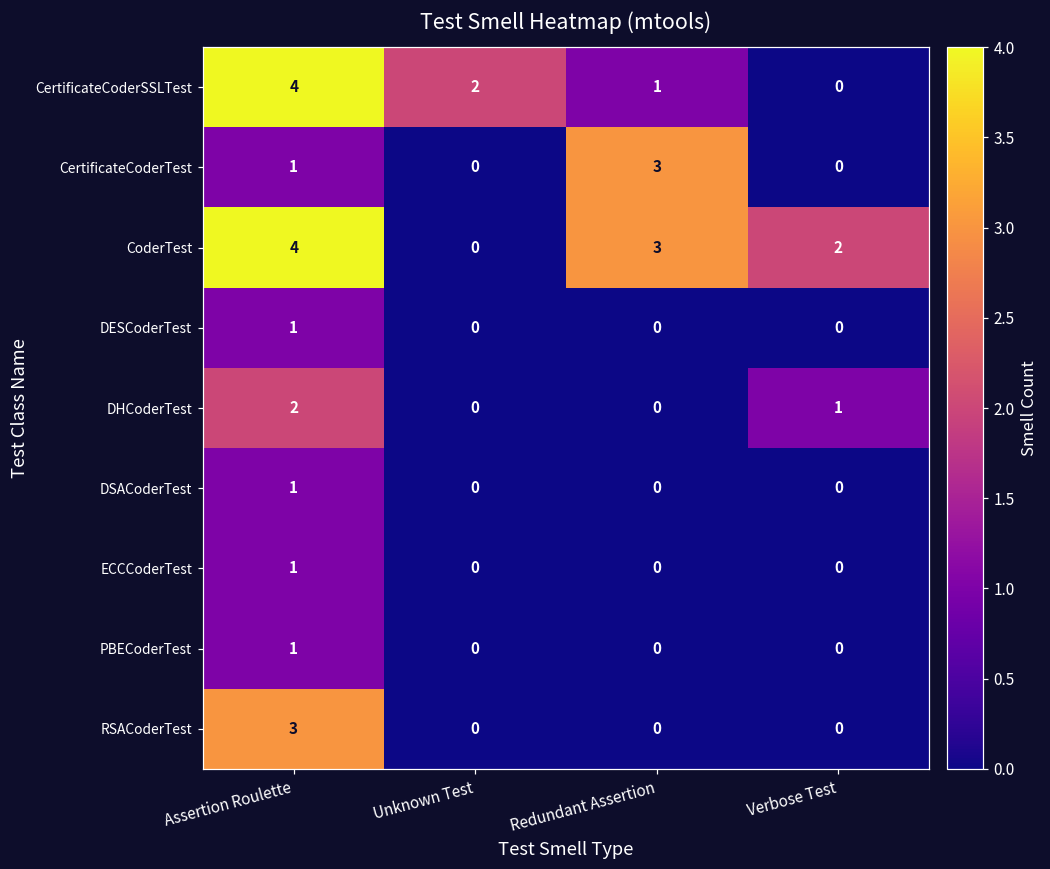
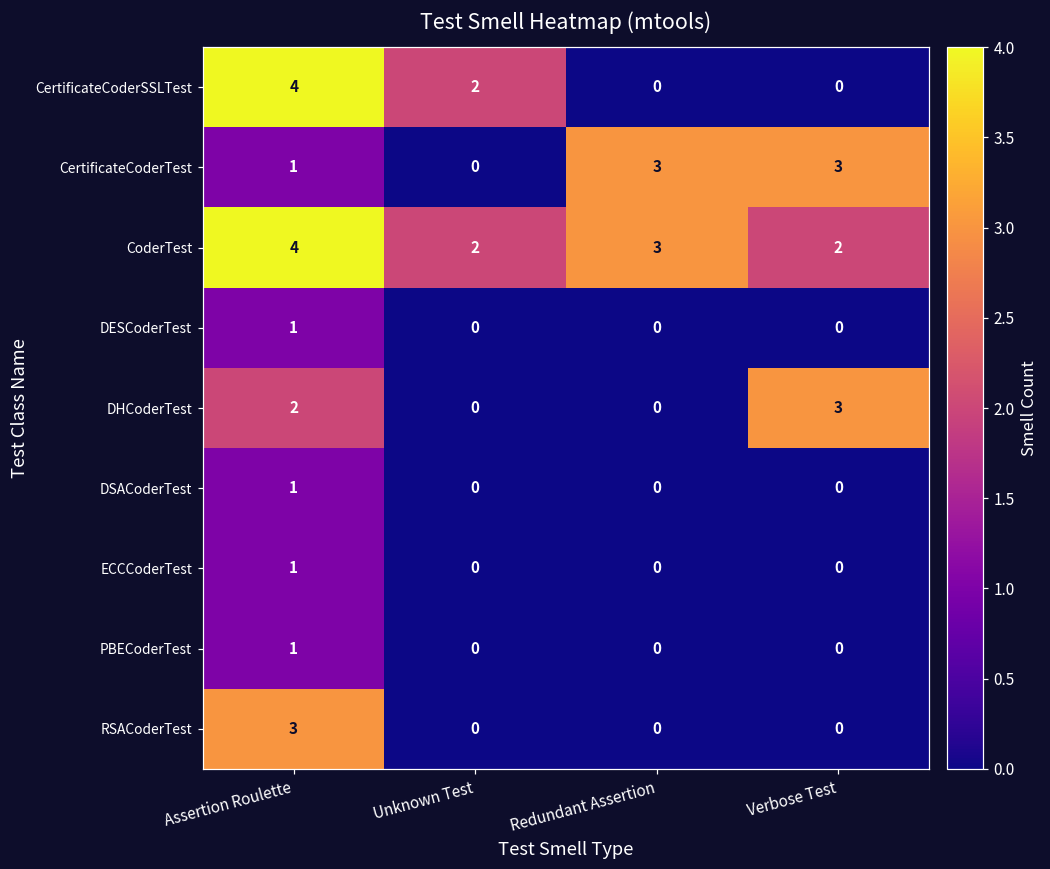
CertificateCoderSSLTest, Redundant Assertion: 1 -> 0
CertificateCoderTest, Verbose Test: 0 -> 3
CoderTest, Unknown Test: 0 -> 2
DHCoderTest, Verbose Test: 1 -> 3
